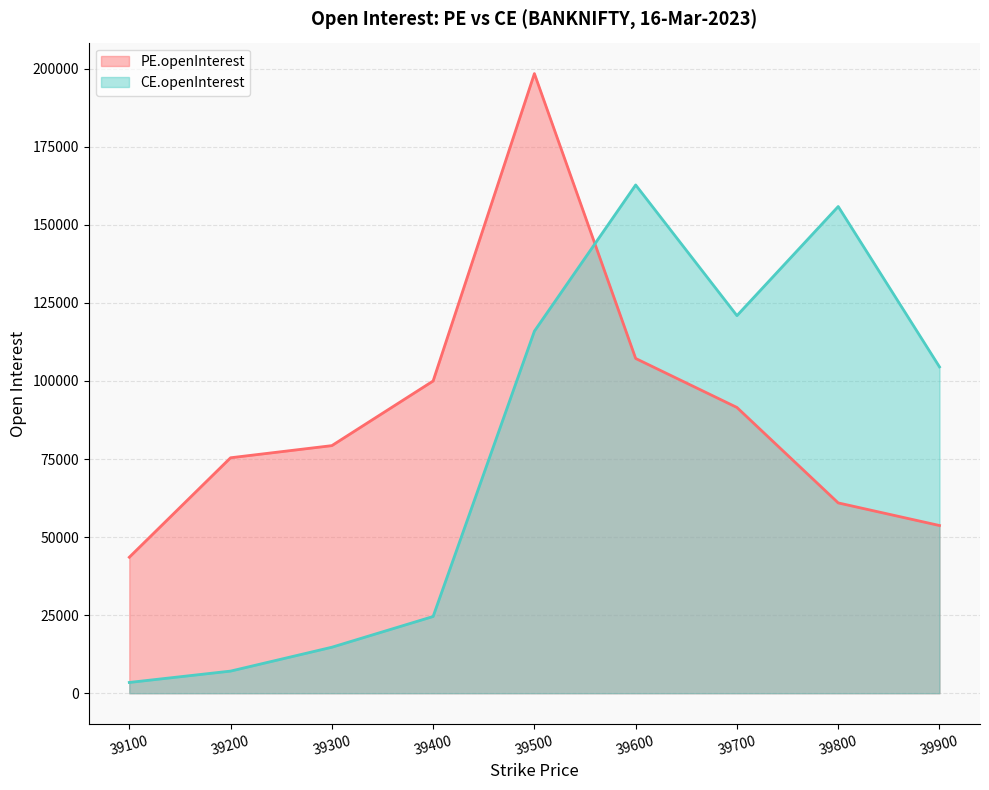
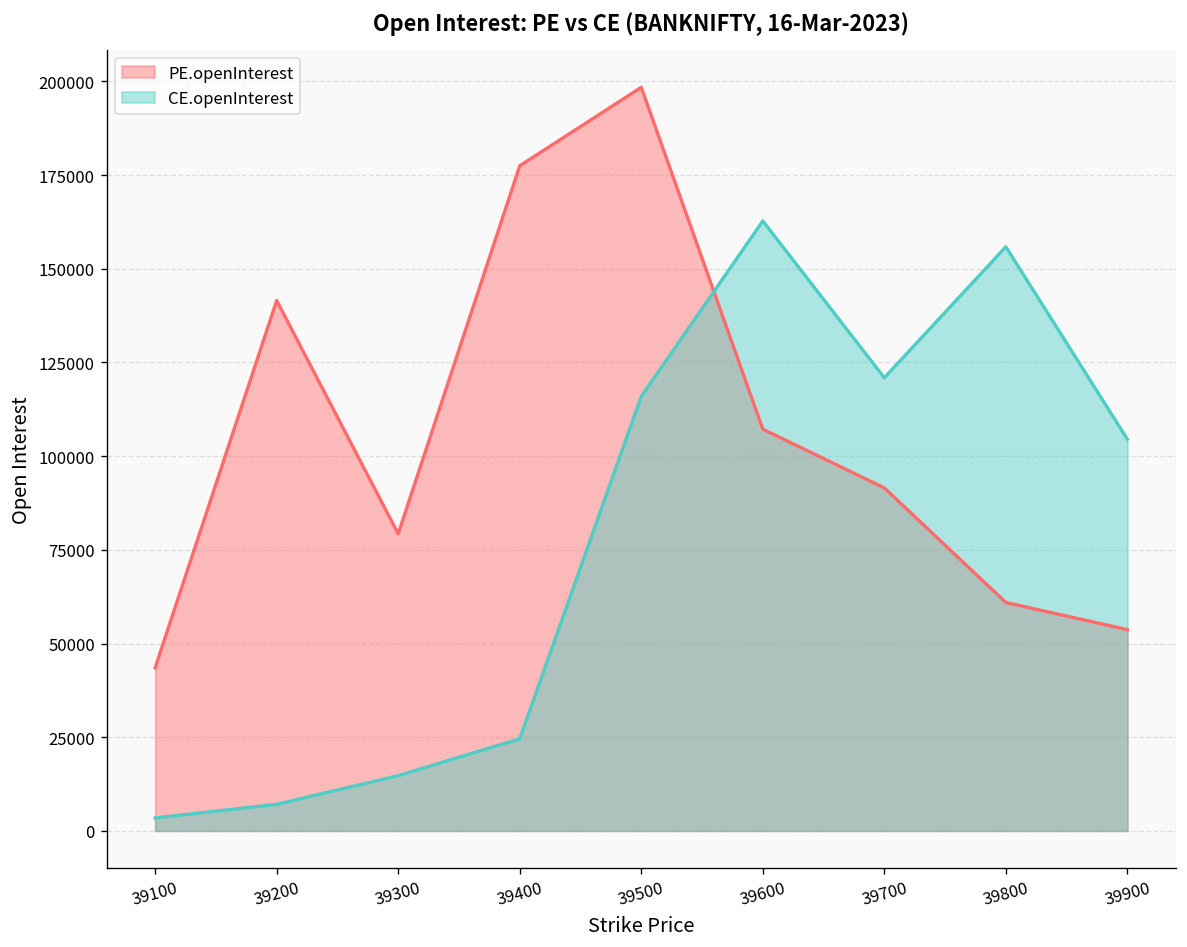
PE.openInterest, 39200: 75000 -> 142000
PE.openInterest, 39400: 100000 -> 177000
